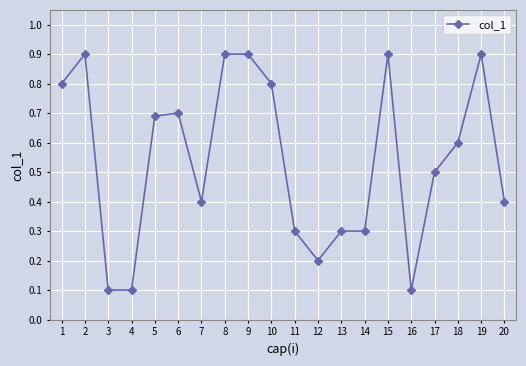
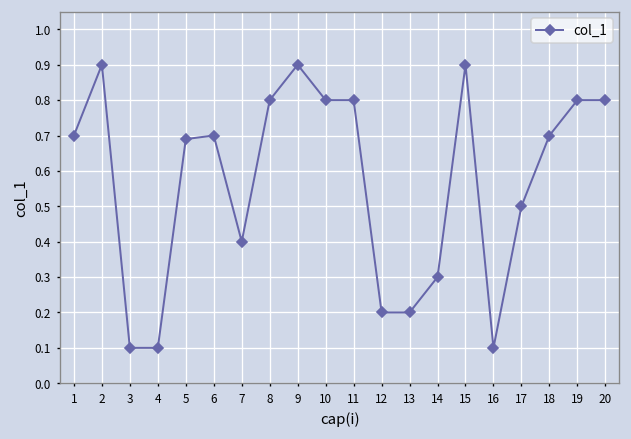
1: 0.8 -> 0.7
8: 0.9 -> 0.8
11: 0.3 -> 0.8
13: 0.3 -> 0.2
18: 0.6 -> 0.7
19: 0.9 -> 0.8
20: 0.4 -> 0.8
